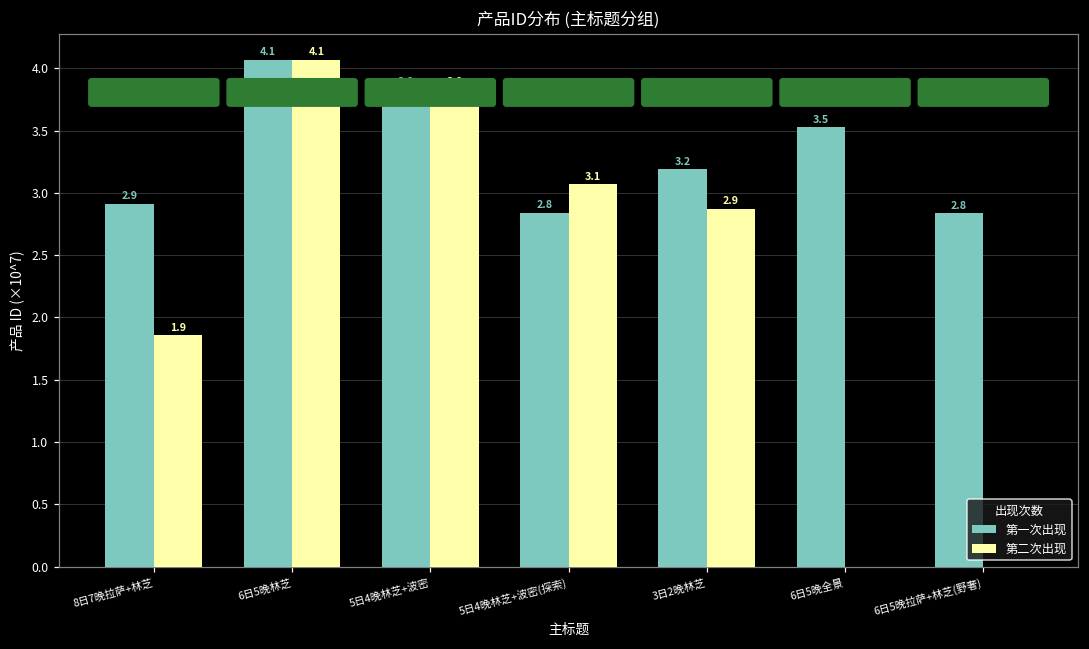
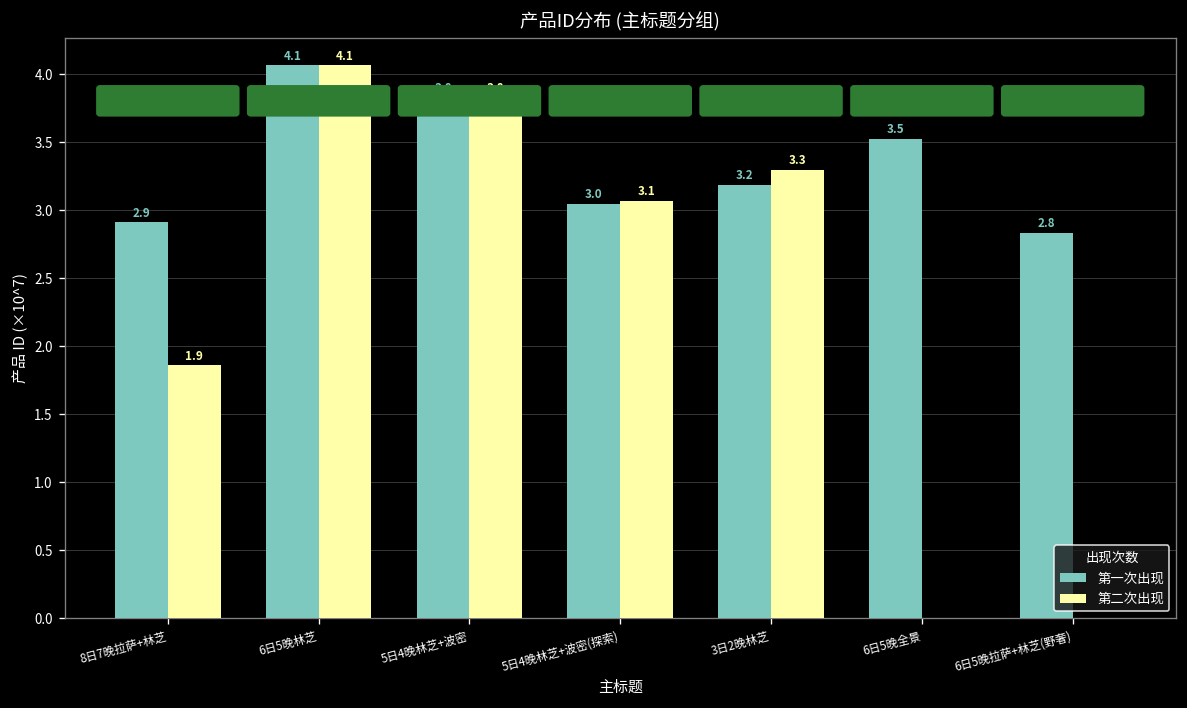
第一次出现, 5日4晚林芝+波密(探索): 2.8 -> 3.0
第二次出现, 3日2晚林芝: 2.9 -> 3.3
